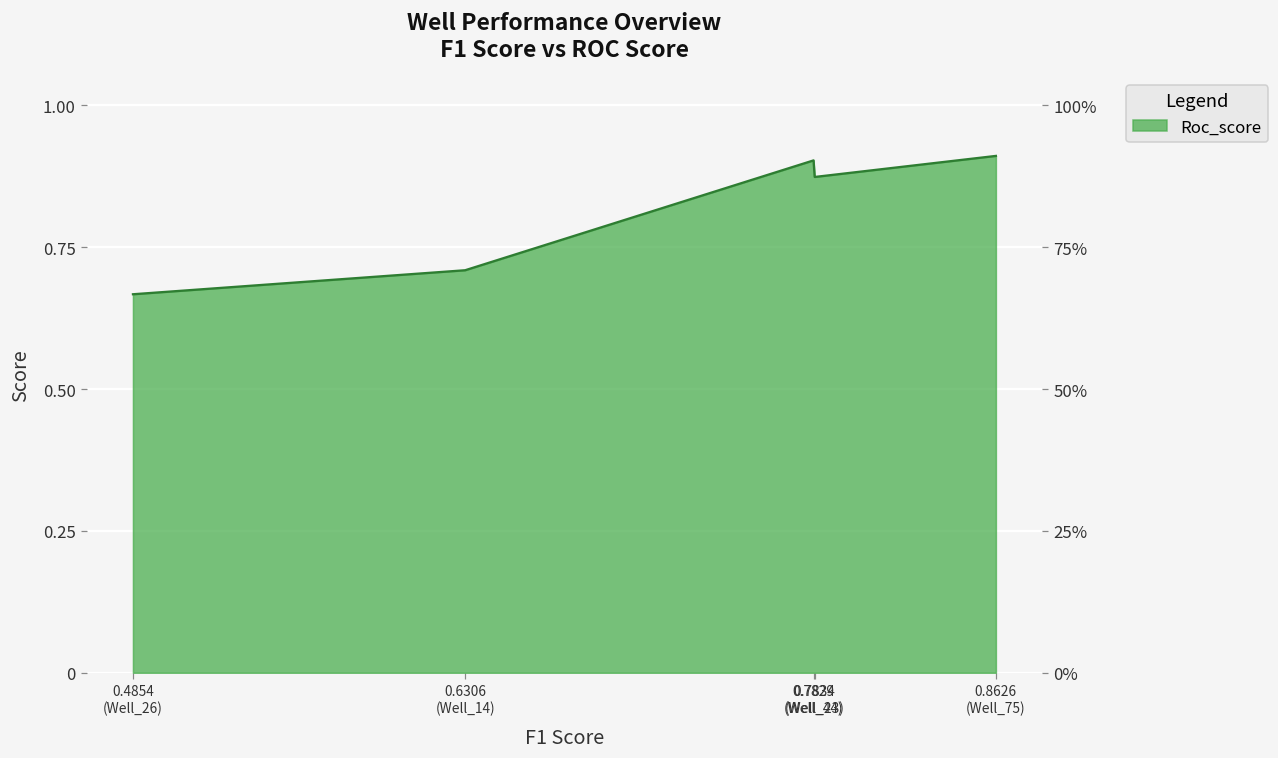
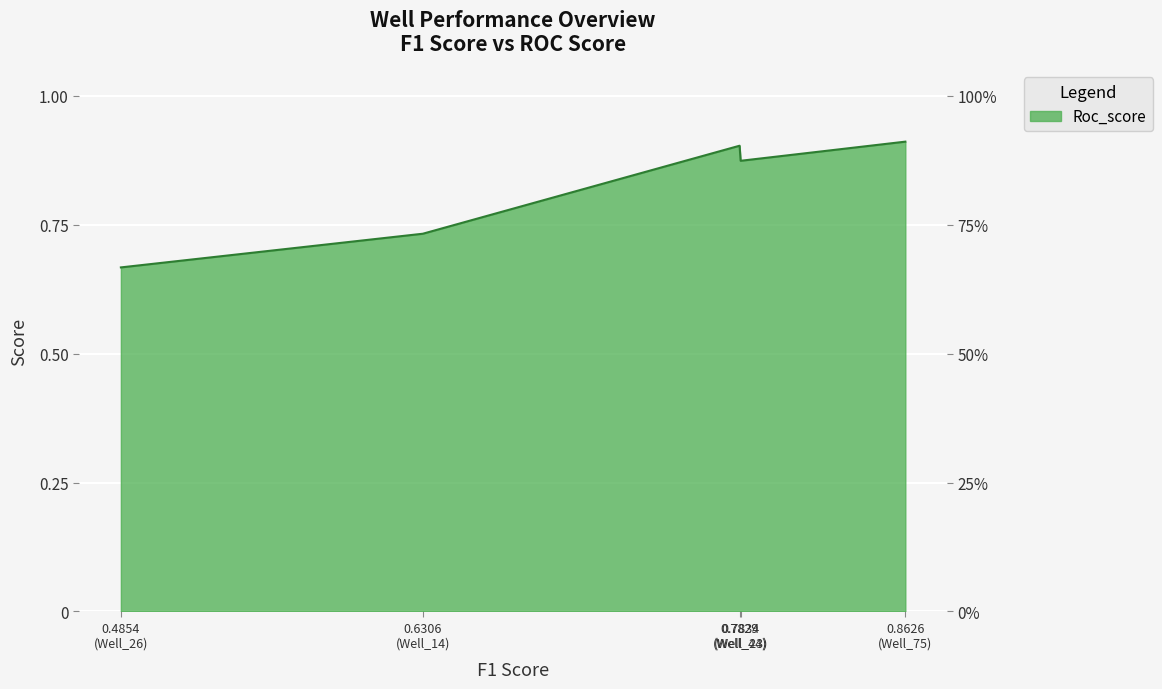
0.6306 (Well_14): 0.71 -> 0.73
